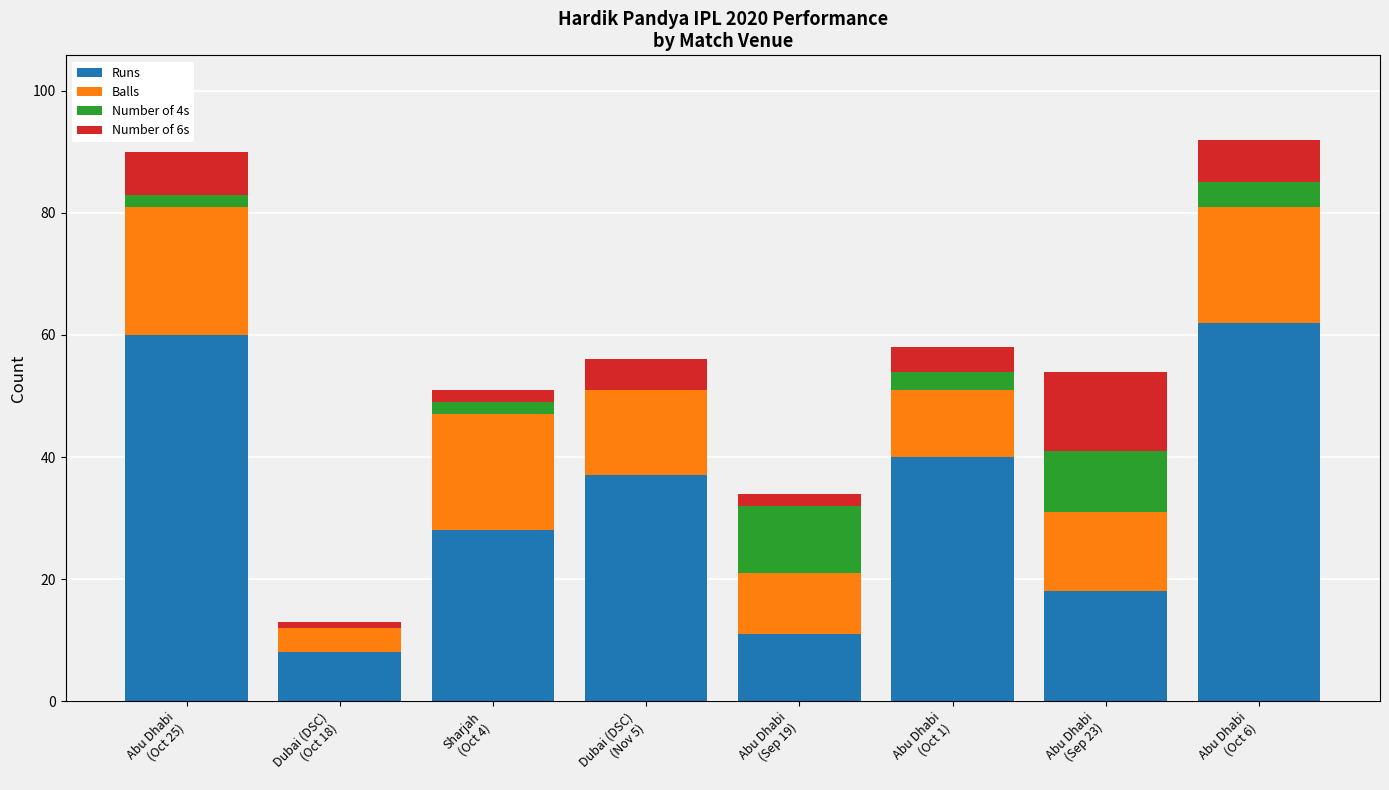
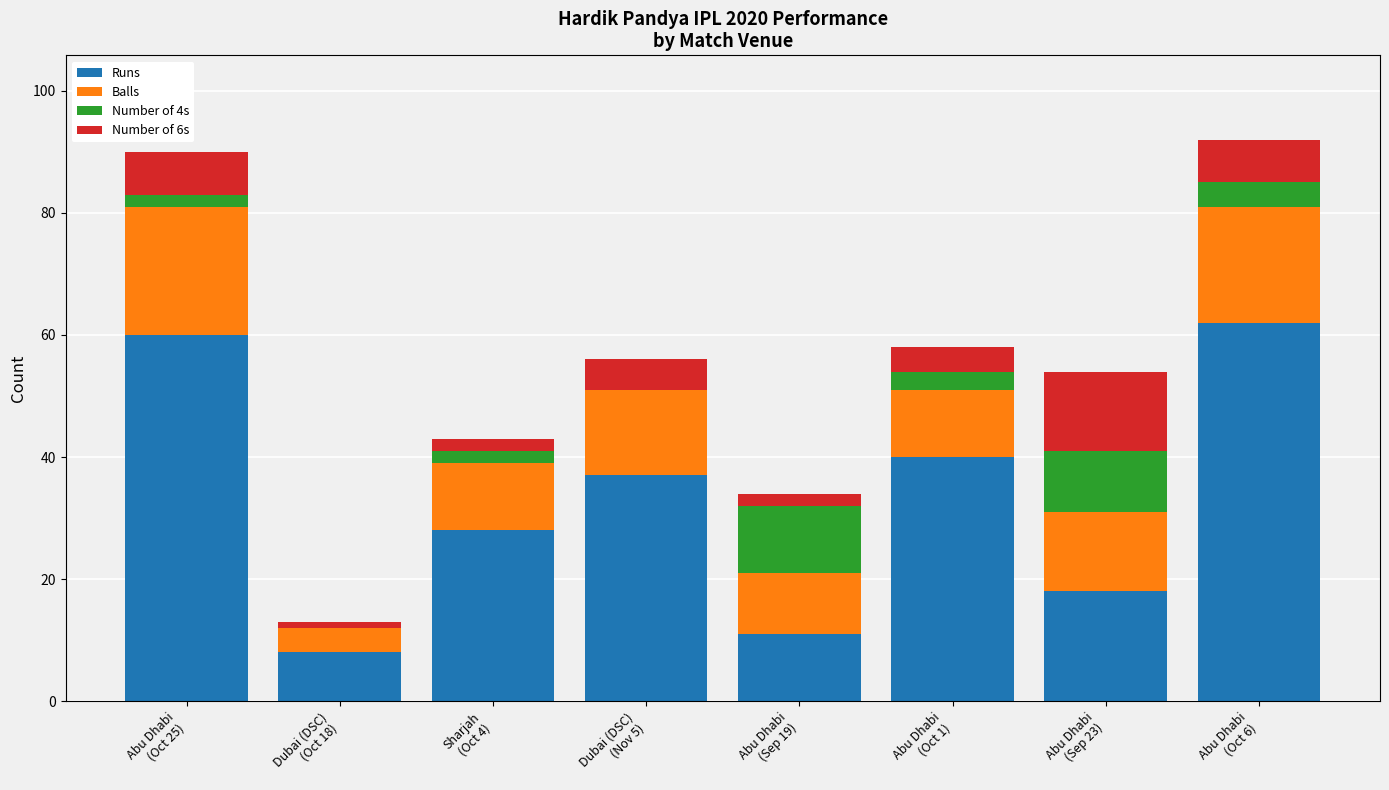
Balls, Sharjah (Oct 4): 19 -> 11
